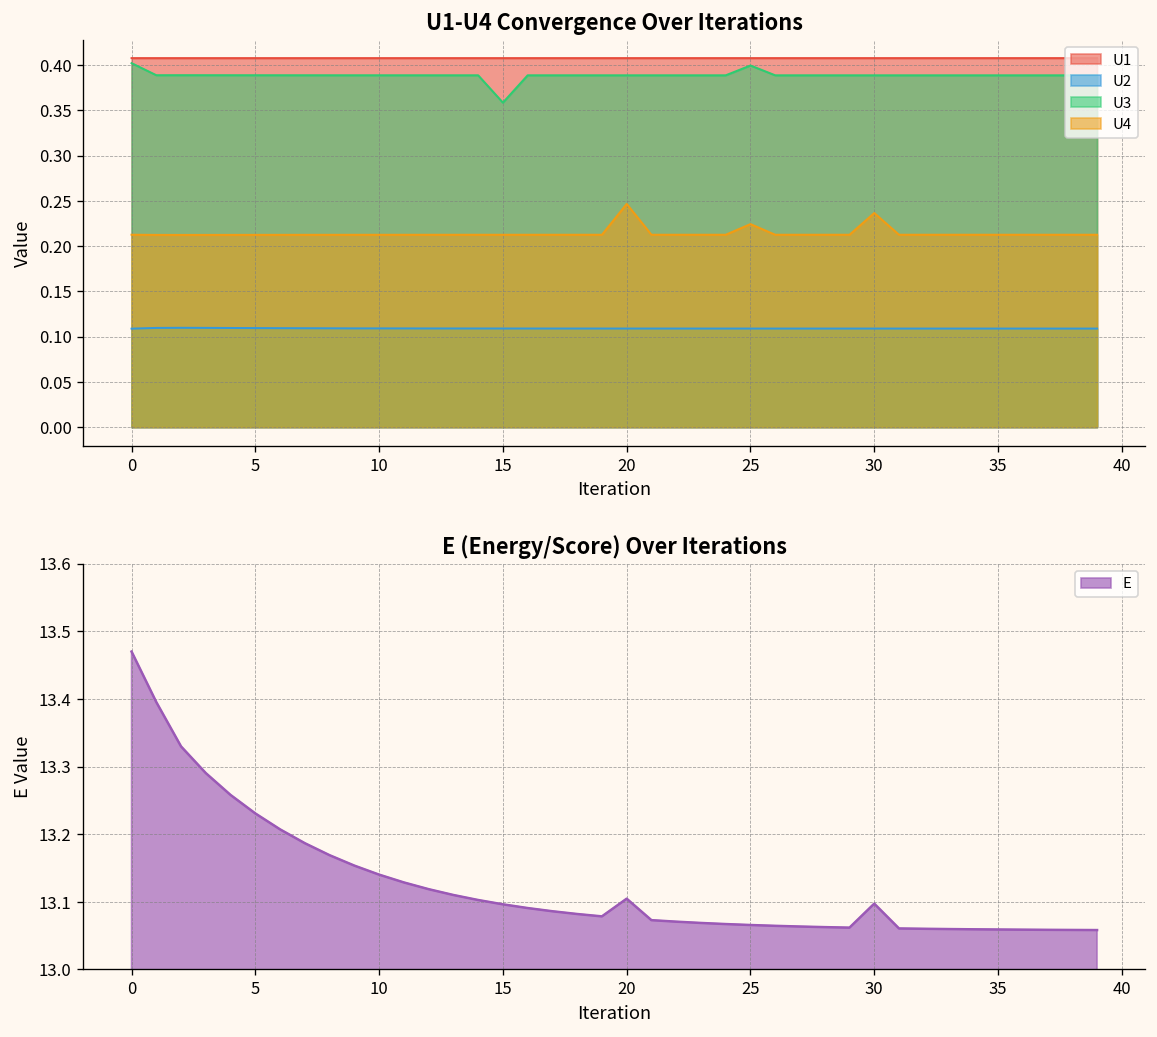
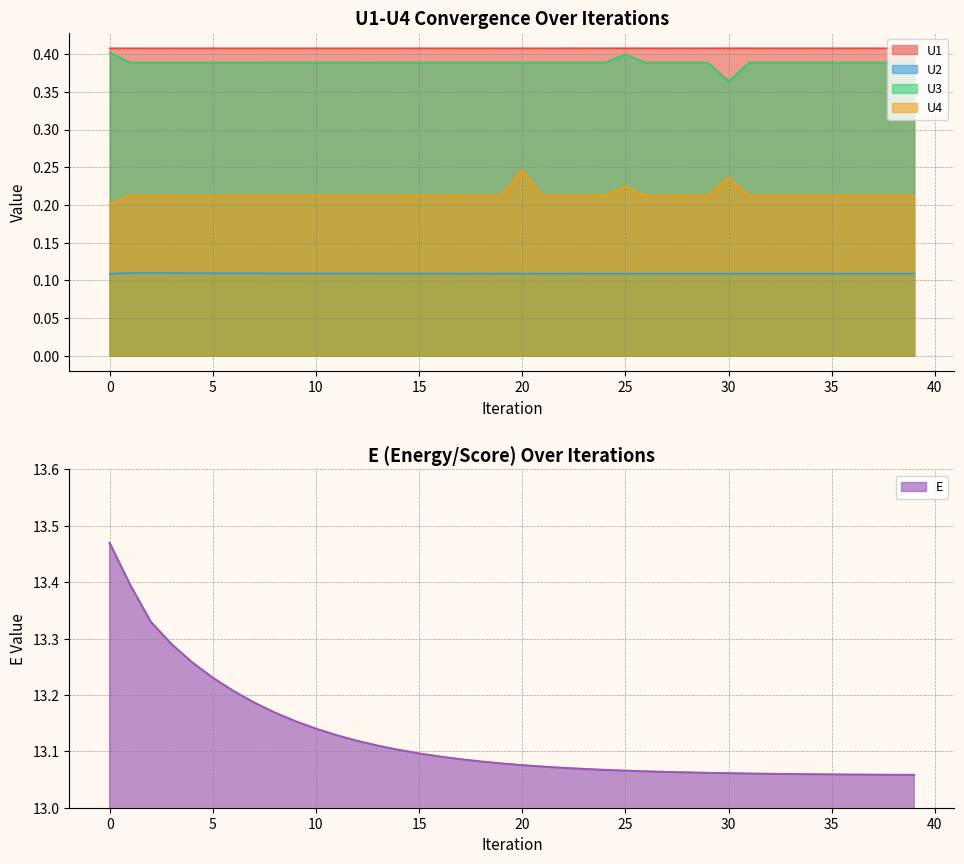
U1-U4 Convergence Over Iterations, U4, 0: 0.21 -> 0.20
U1-U4 Convergence Over Iterations, U3, 15: 0.36 -> 0.39
U1-U4 Convergence Over Iterations, U3, 30: 0.39 -> 0.36
E (Energy/Score) Over Iterations, 20: 13.10 -> 13.08
E (Energy/Score) Over Iterations, 30: 13.10 -> 13.06
